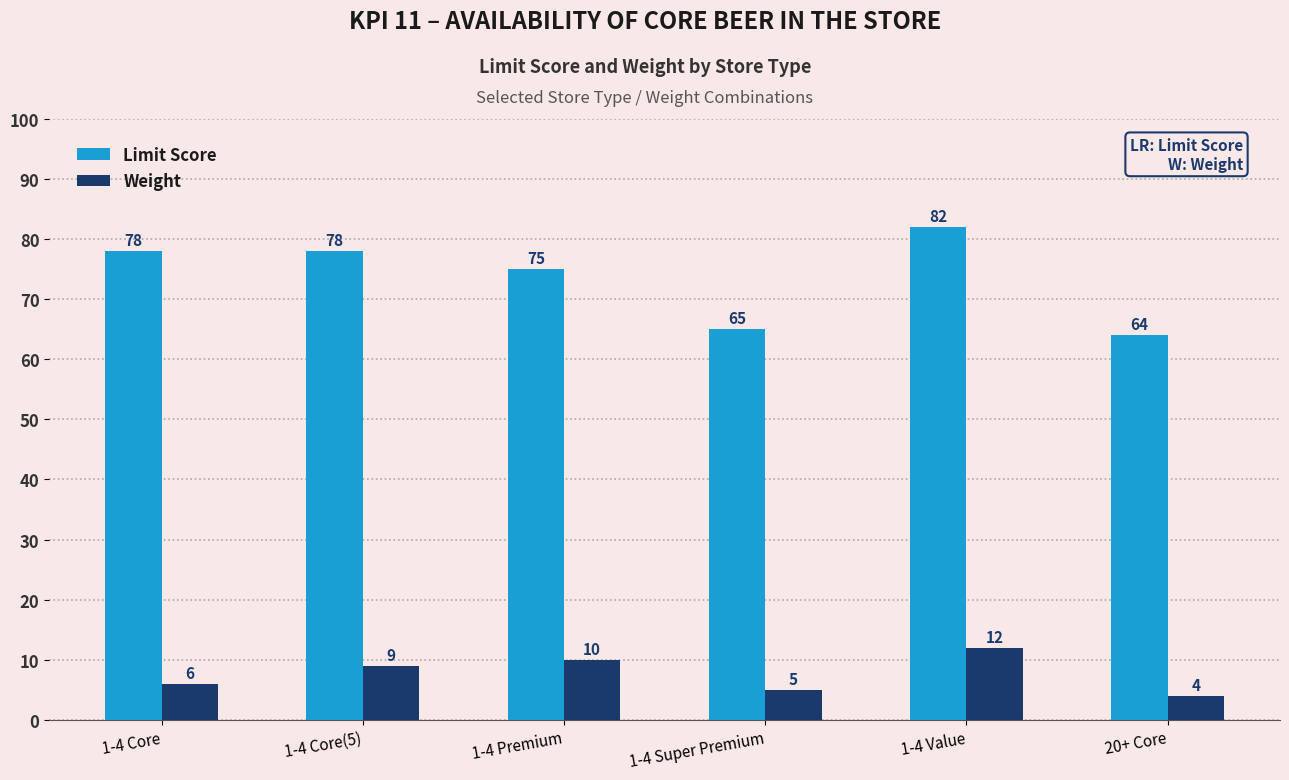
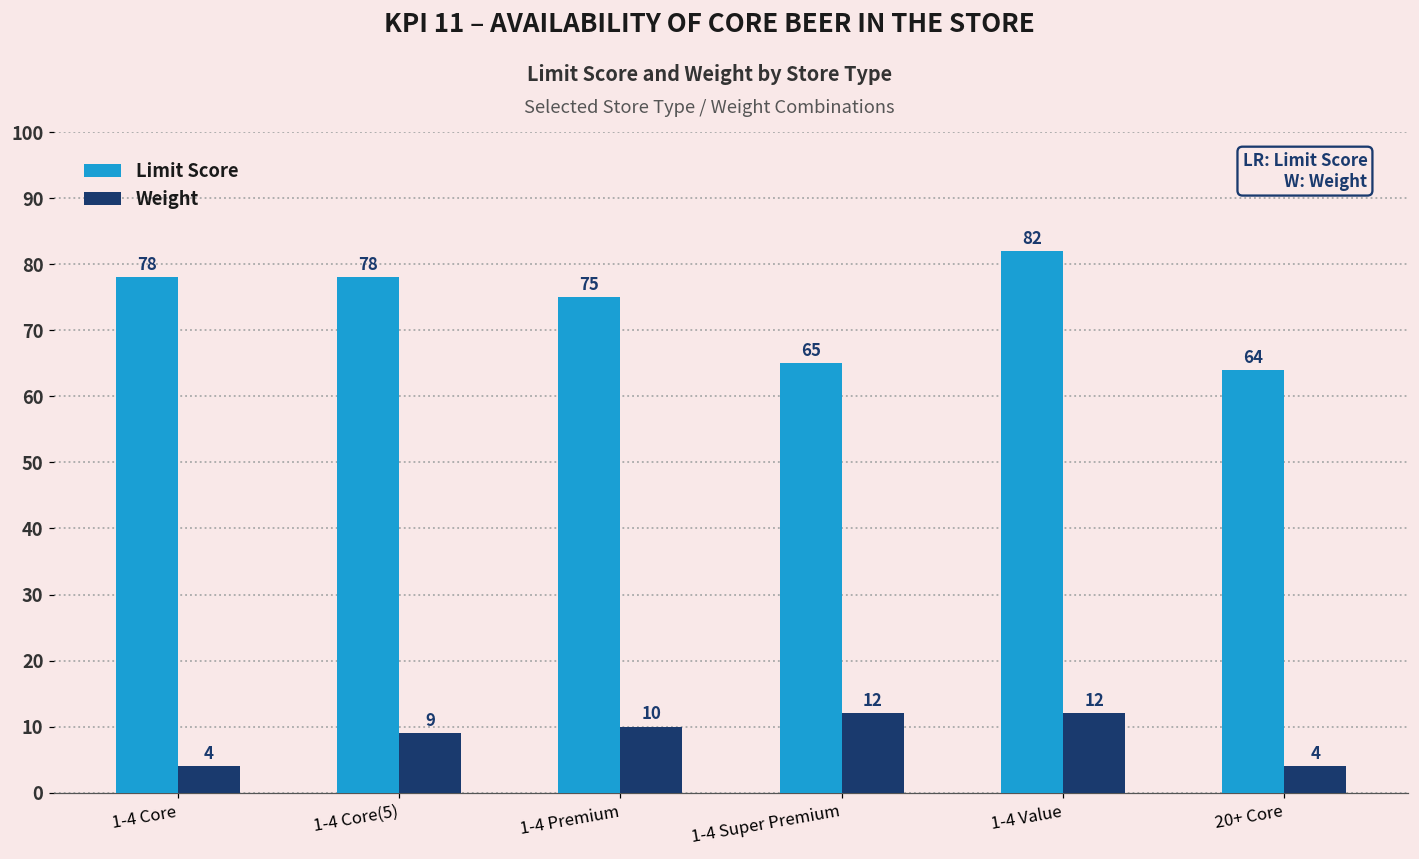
Weight, 1-4 Core: 6 -> 4
Weight, 1-4 Super Premium: 5 -> 12
